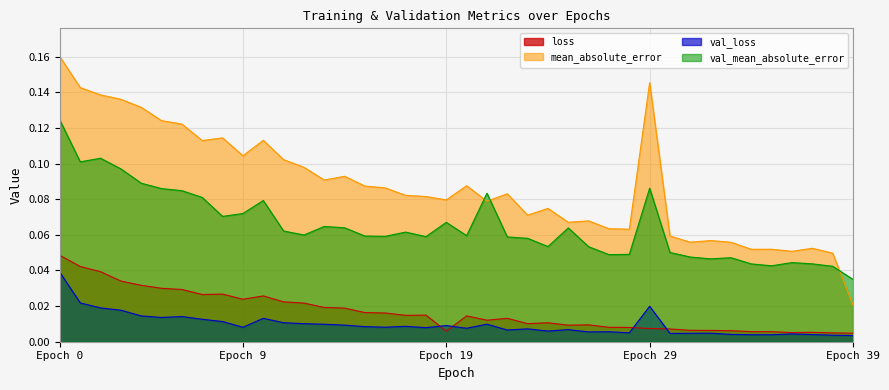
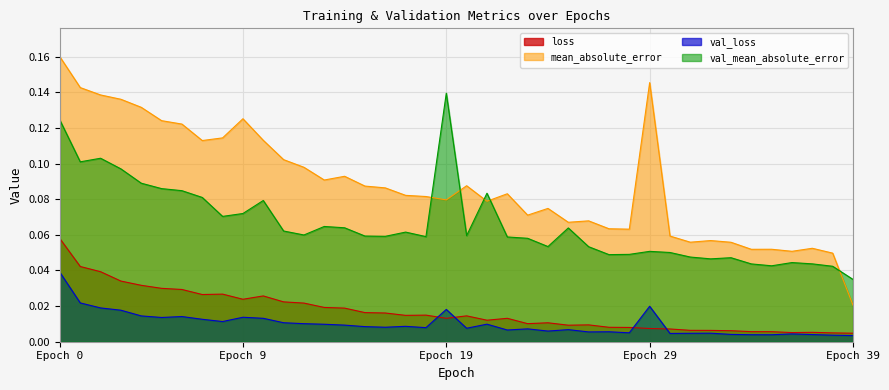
loss, Epoch 0: 0.048 -> 0.058
mean_absolute_error, Epoch 9: 0.104 -> 0.125
val_loss, Epoch 9: 0.008 -> 0.014
loss, Epoch 19: 0.006 -> 0.013
val_loss, Epoch 19: 0.009 -> 0.018
val_mean_absolute_error, Epoch 19: 0.067 -> 0.140
val_mean_absolute_error, Epoch 29: 0.086 -> 0.051
